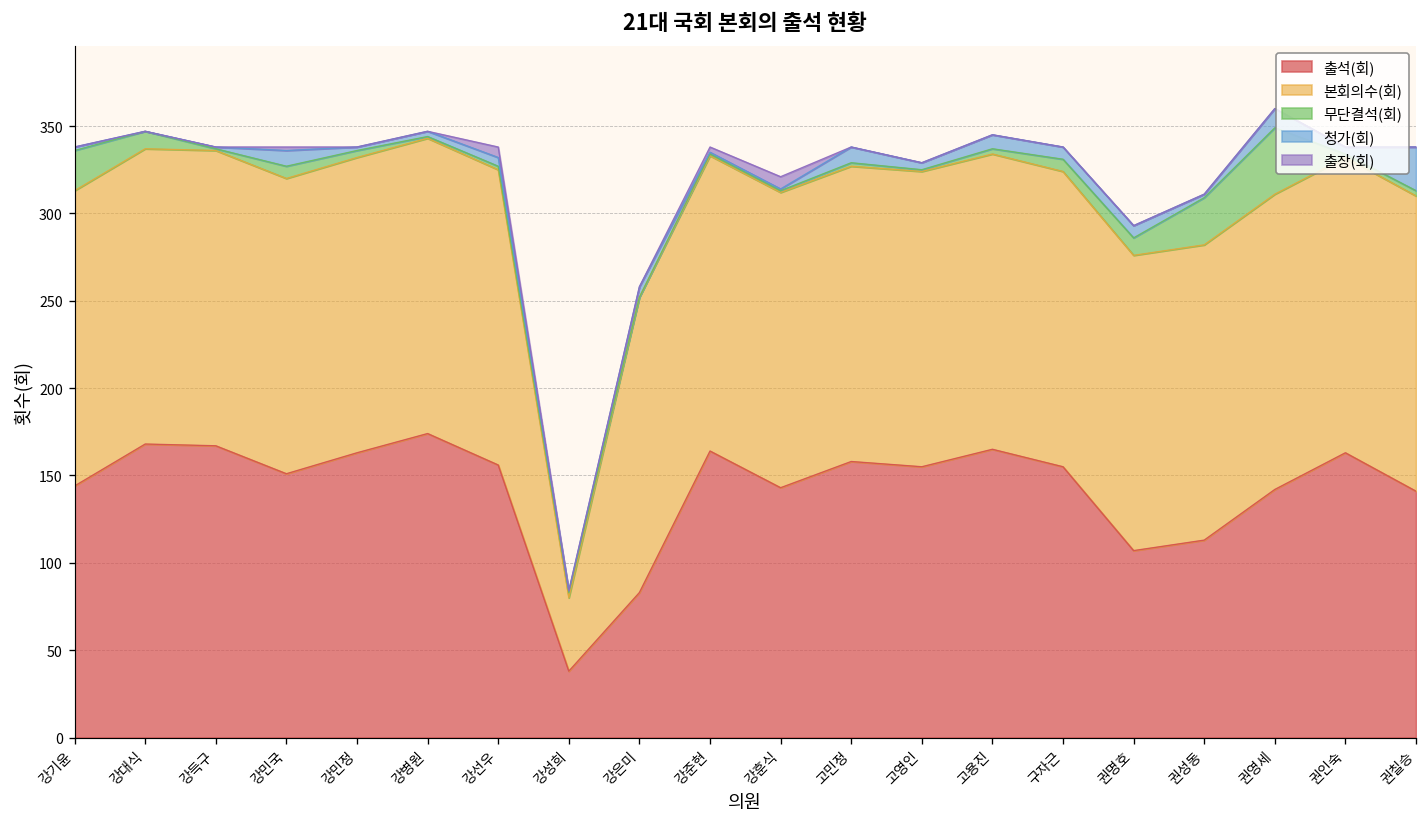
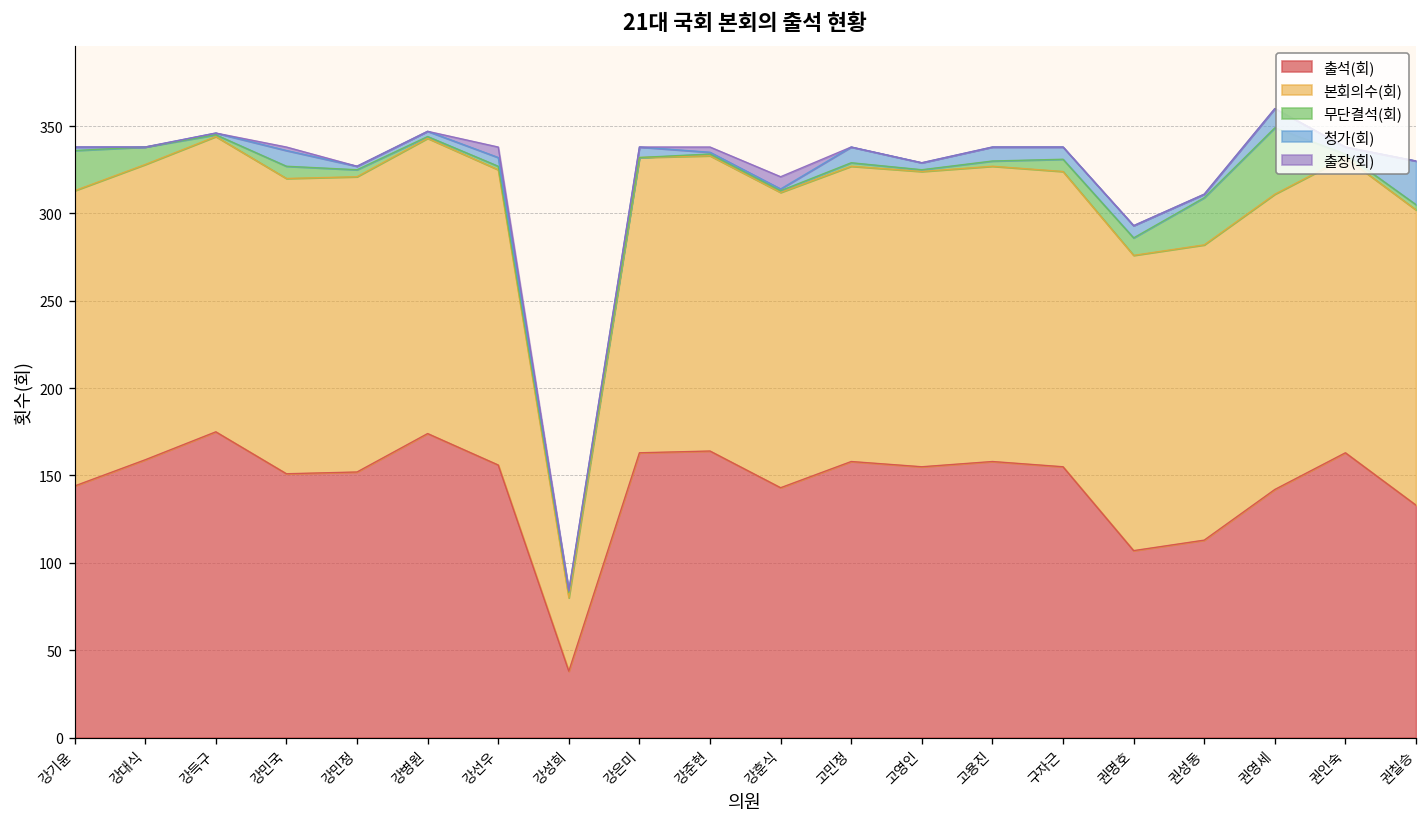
출석(회), 강대식: 168 -> 159
출석(회), 강득구: 167 -> 175
출석(회), 강민정: 163 -> 152
출석(회), 강은미: 83 -> 163
출석(회), 고용진: 165 -> 158
출석(회), 권칠승: 141 -> 133
